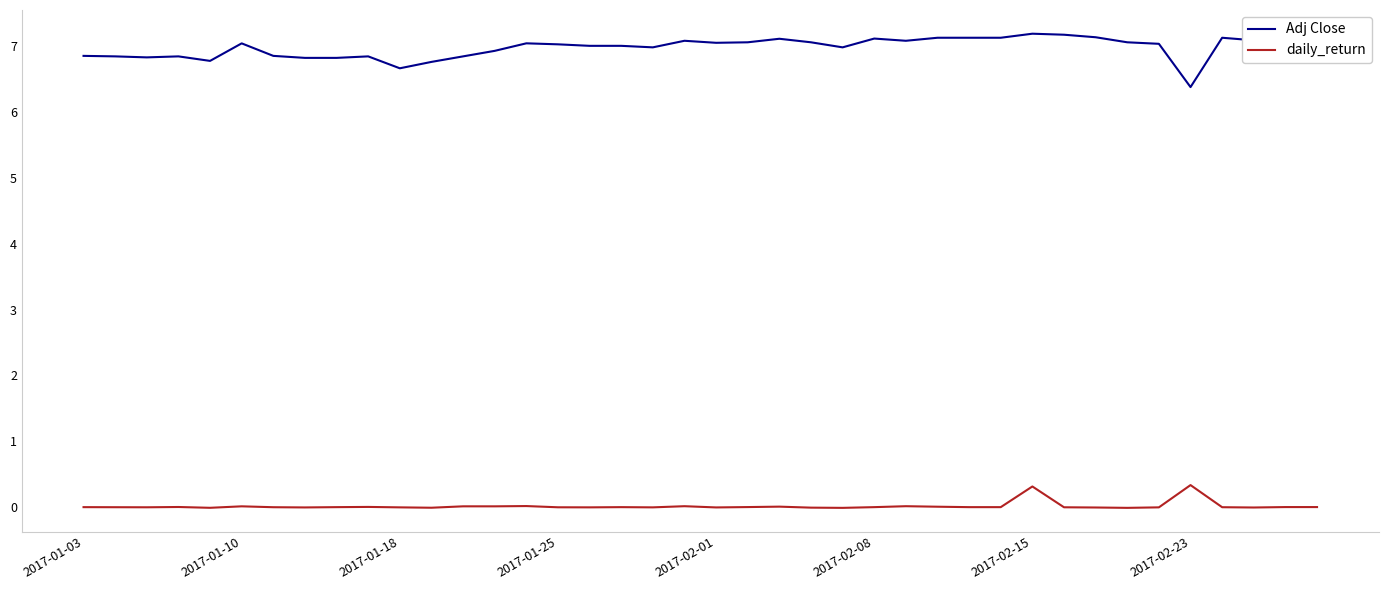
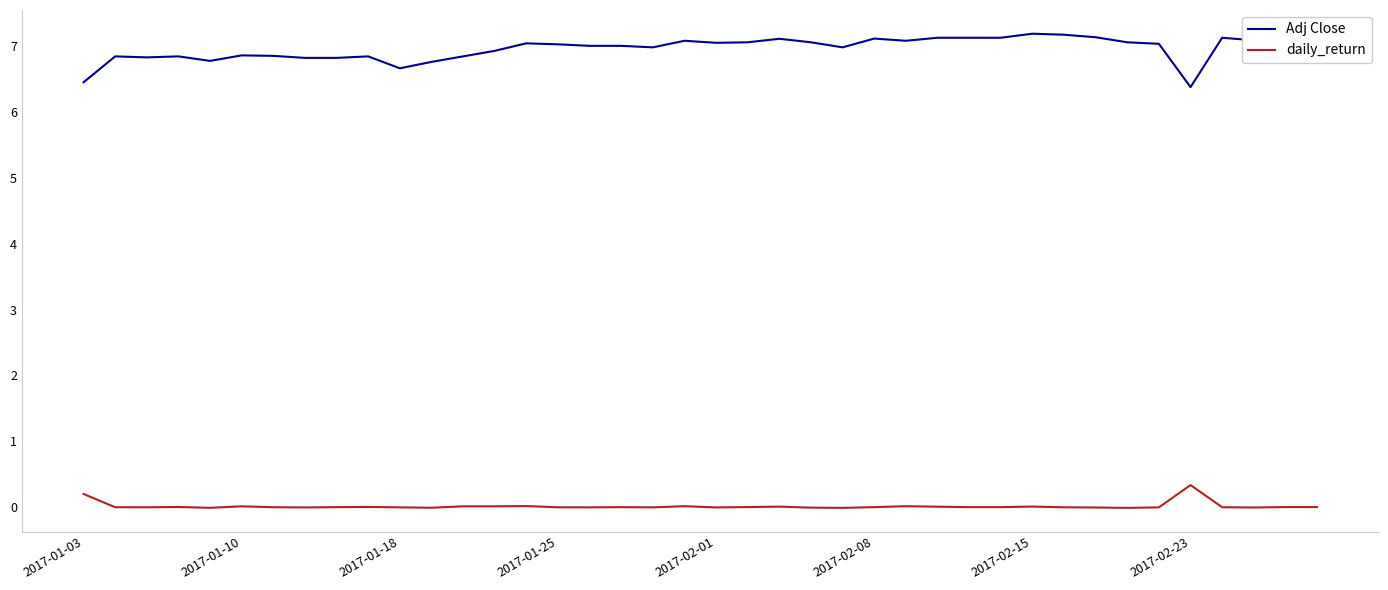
Adj Close, 2017-01-03: 6.9 -> 6.5
daily_return, 2017-01-03: 0.0 -> 0.2
Adj Close, 2017-01-10: 7.0 -> 6.9
daily_return, 2017-02-15: 0.3 -> 0.0
